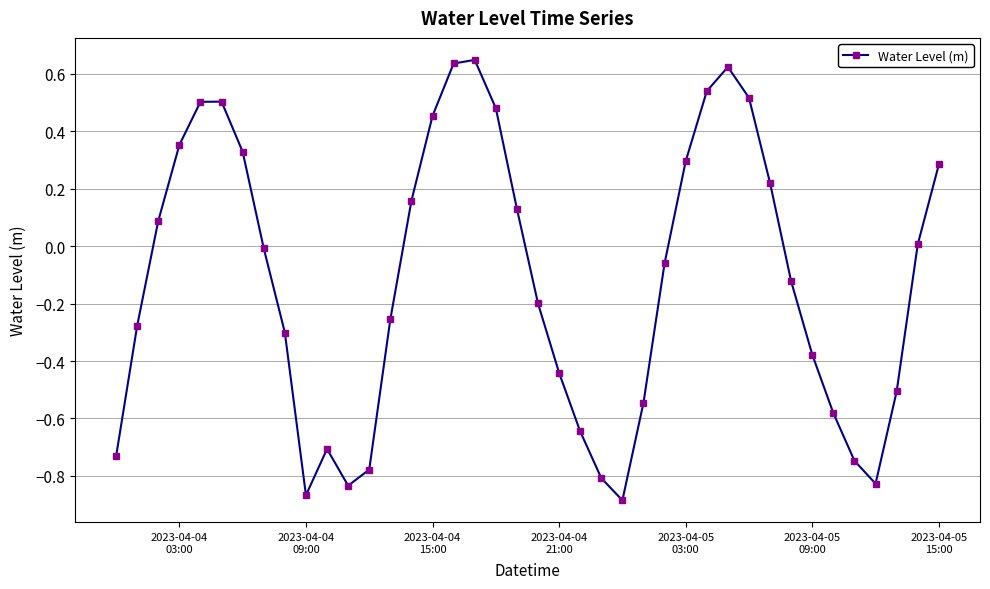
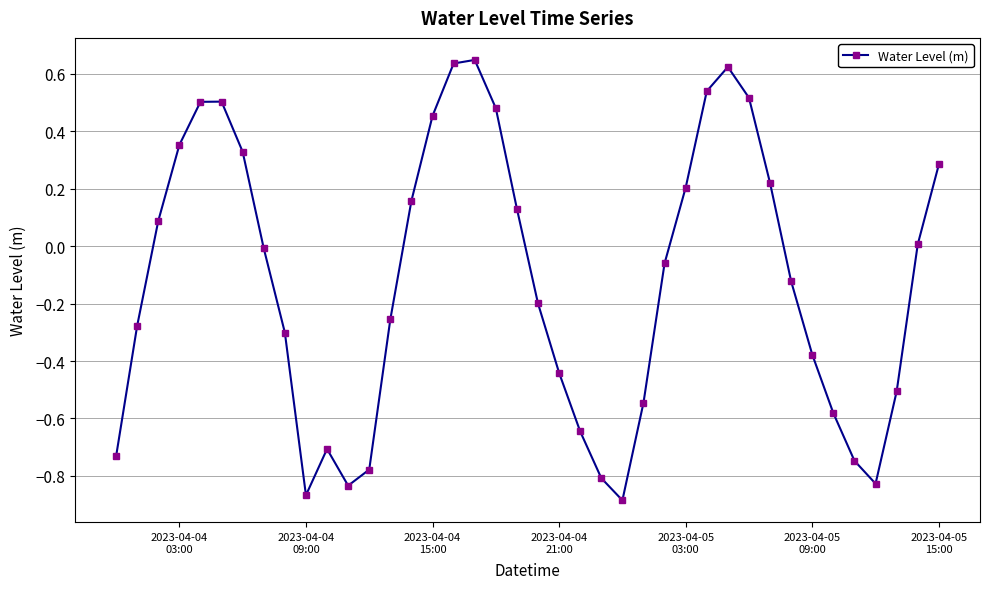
2023-04-05 03:00: 0.30 -> 0.20
